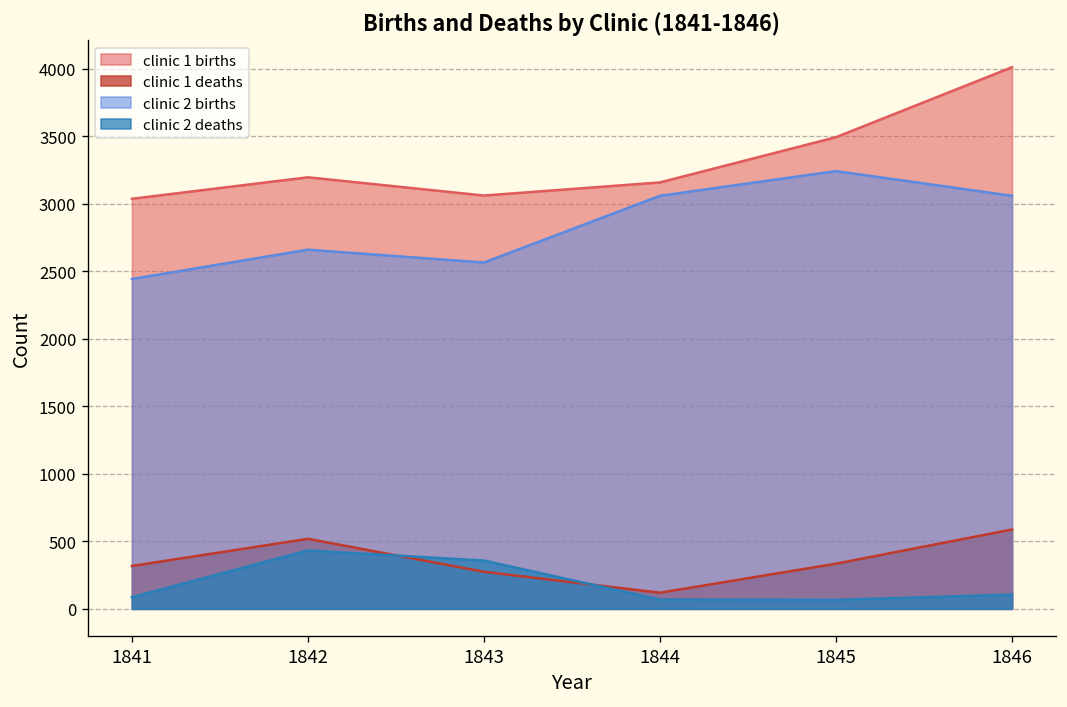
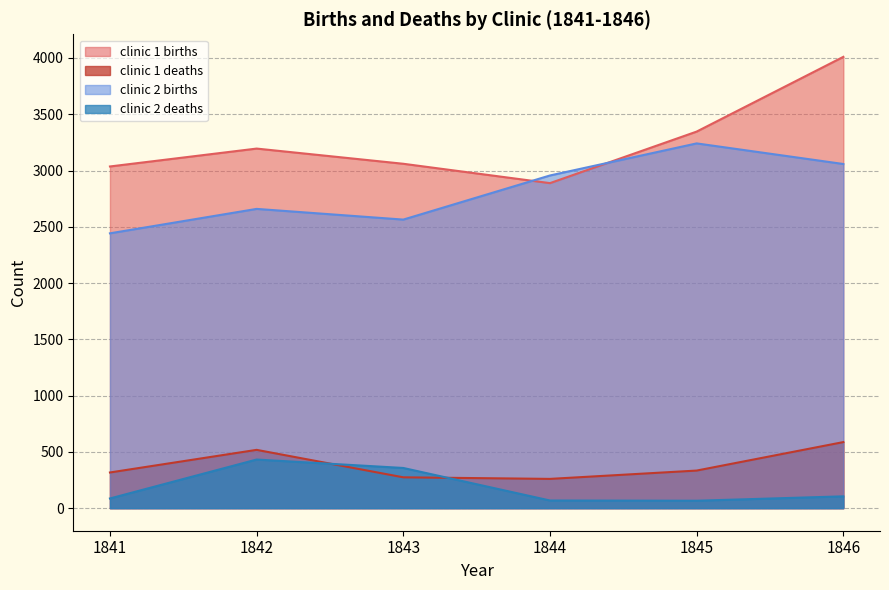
clinic 1 births, 1844: 3160 -> 2890
clinic 1 deaths, 1844: 120 -> 260
clinic 2 births, 1844: 3060 -> 2960
clinic 1 births, 1845: 3490 -> 3350
